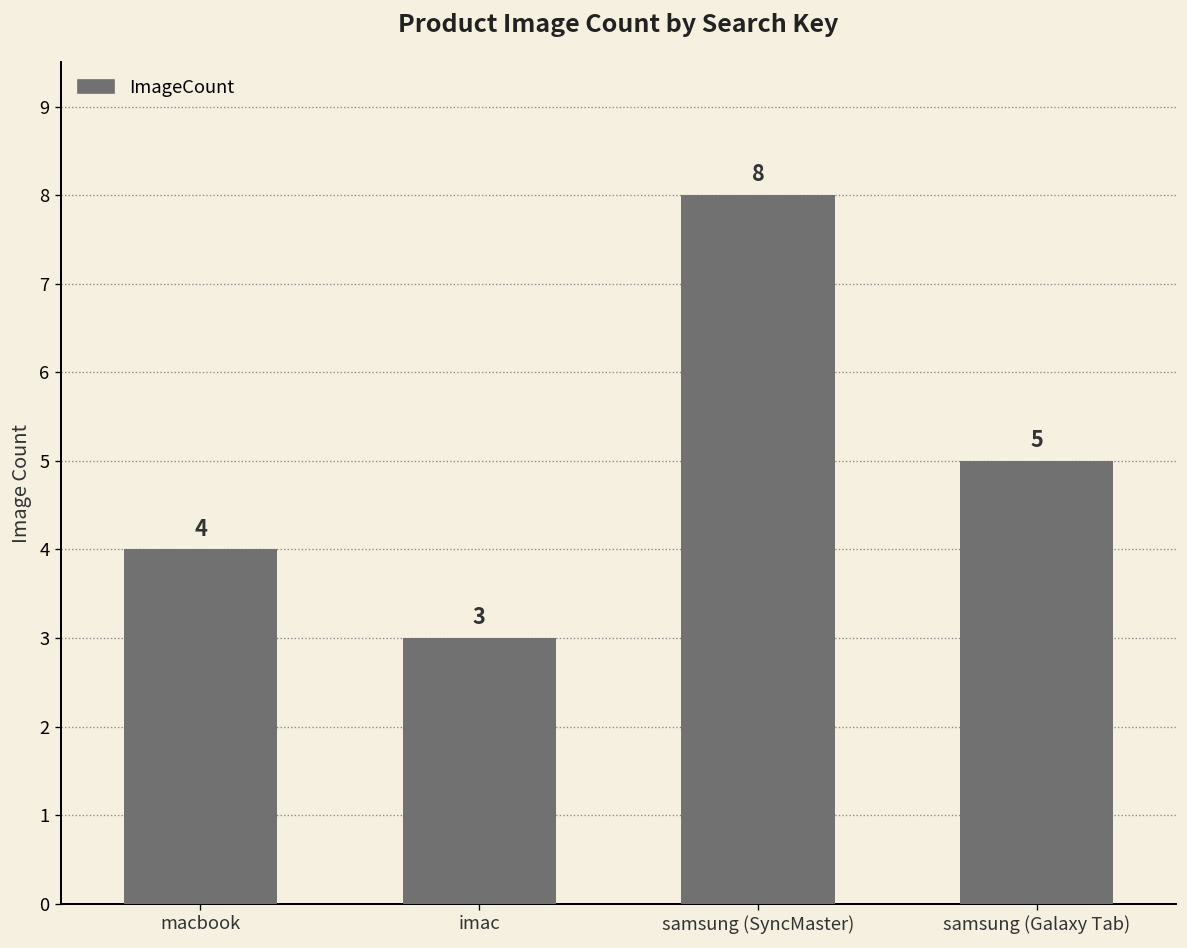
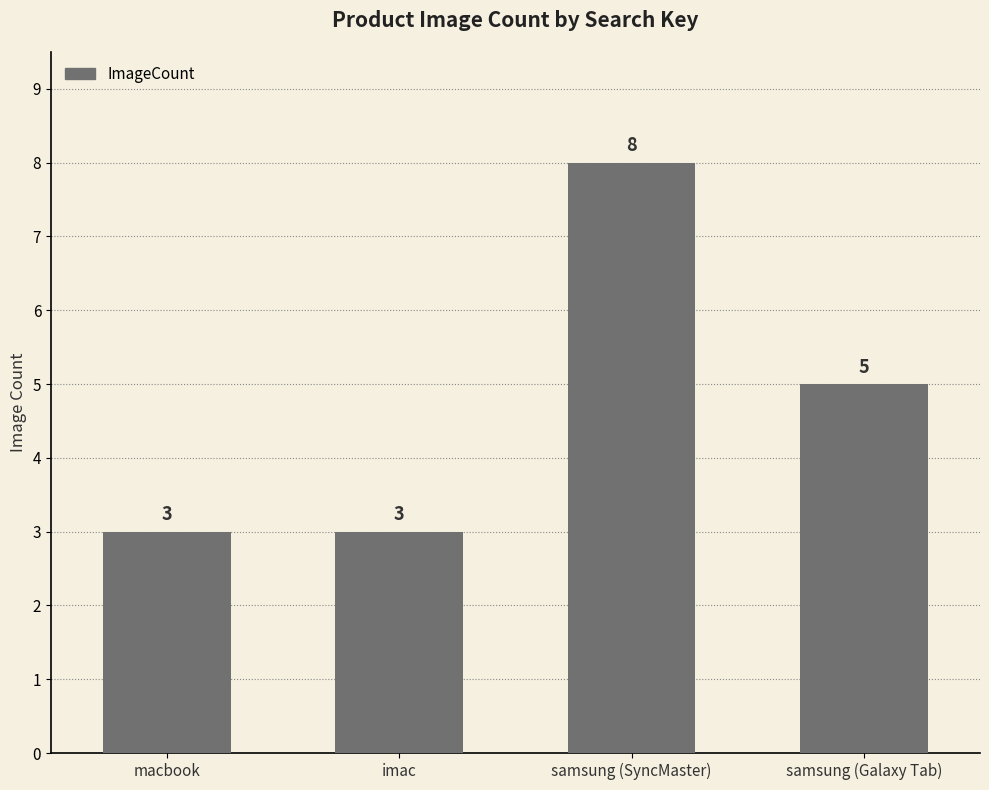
macbook: 4 -> 3
